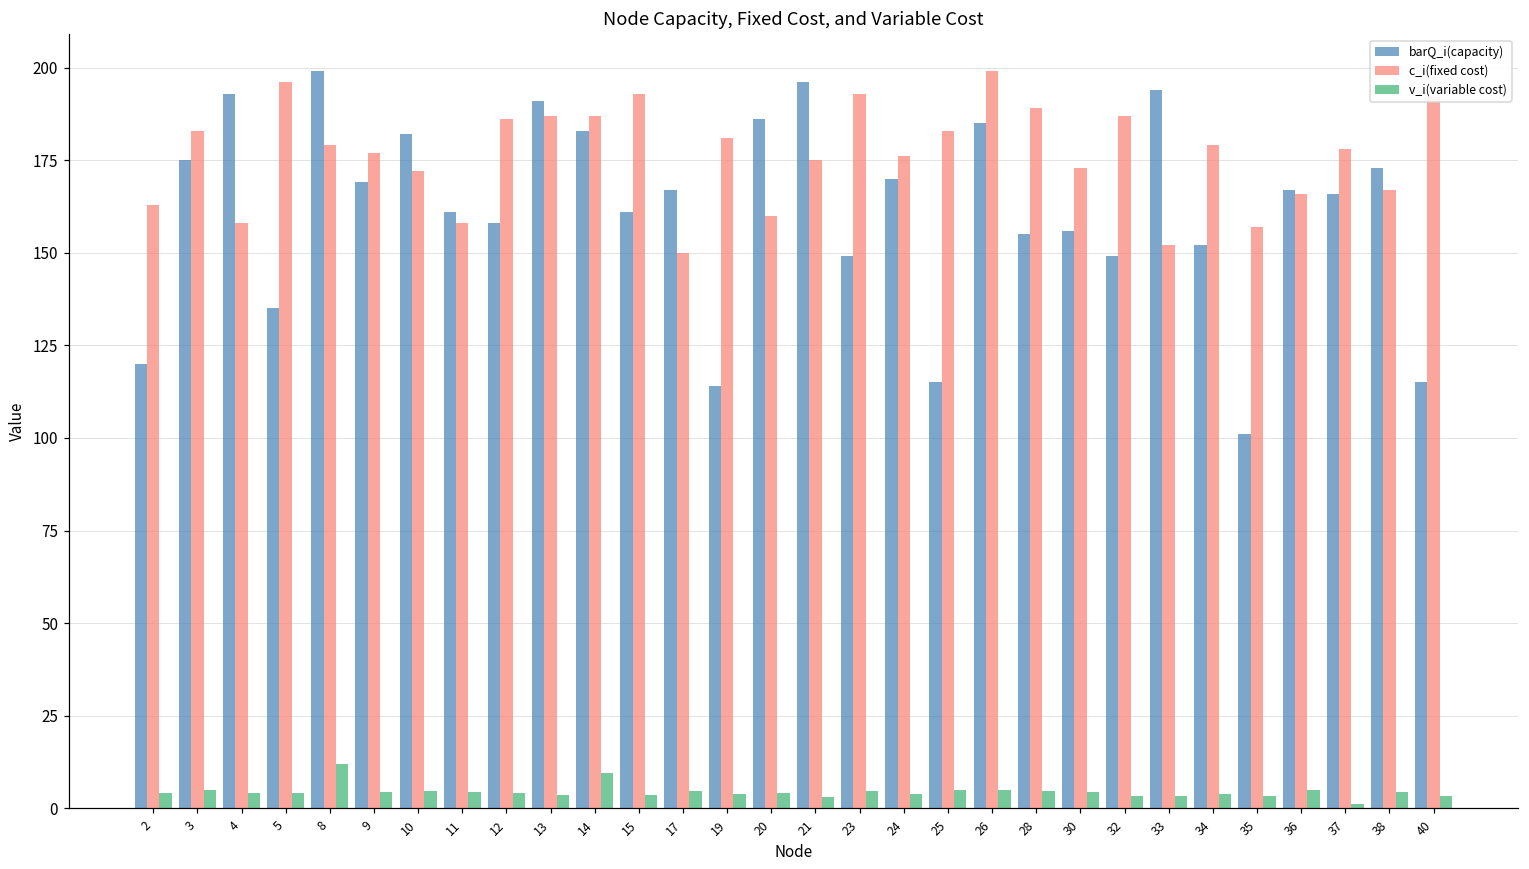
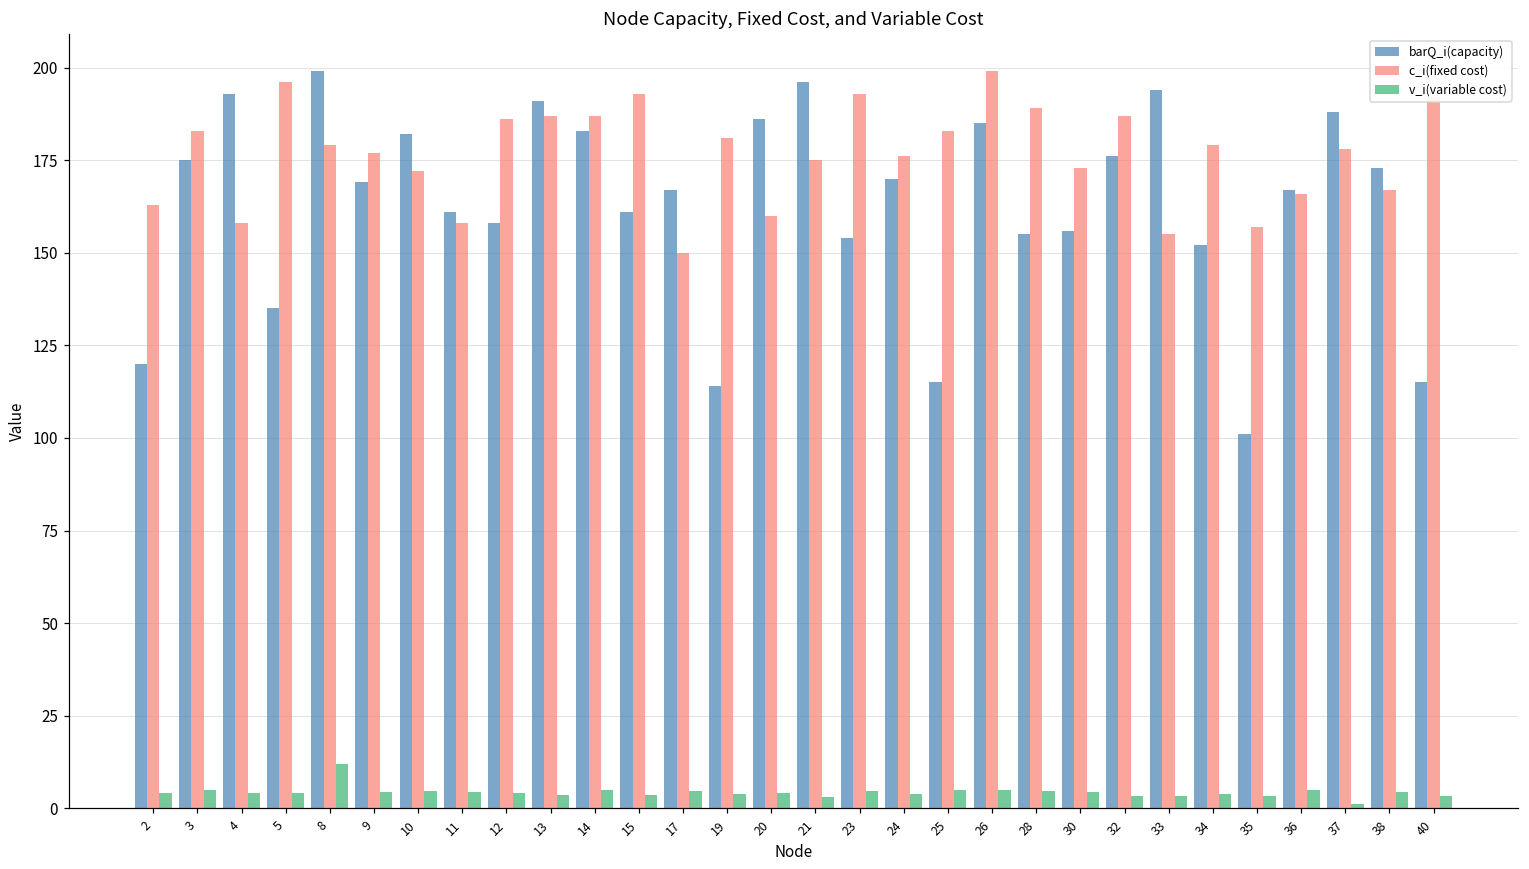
v_i(variable cost), 14: 10 -> 5
barQ_i(capacity), 23: 149 -> 154
barQ_i(capacity), 32: 149 -> 176
c_i(fixed cost), 33: 152 -> 155
barQ_i(capacity), 37: 166 -> 188
